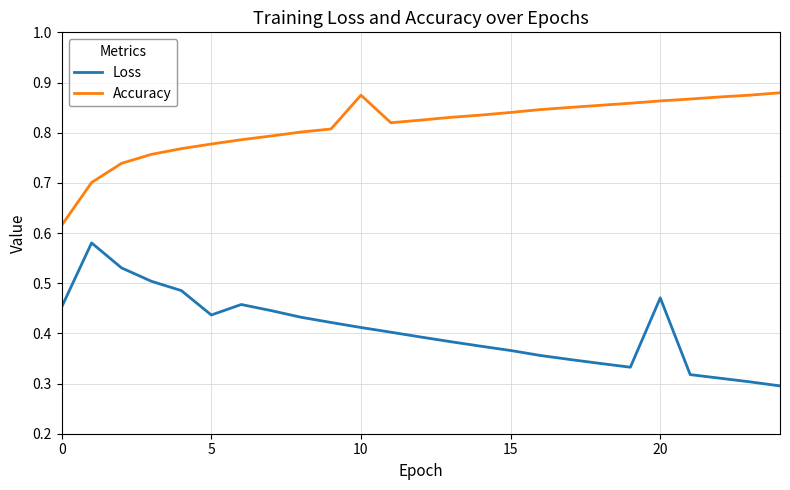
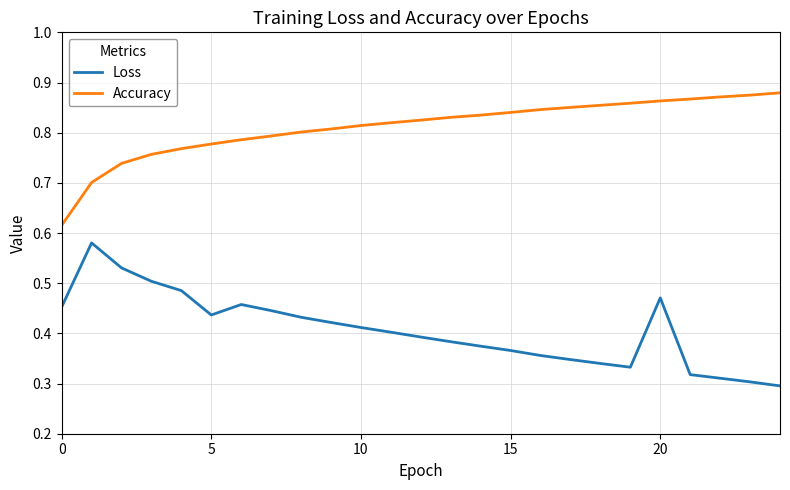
Accuracy, 10: 0.87 -> 0.81
